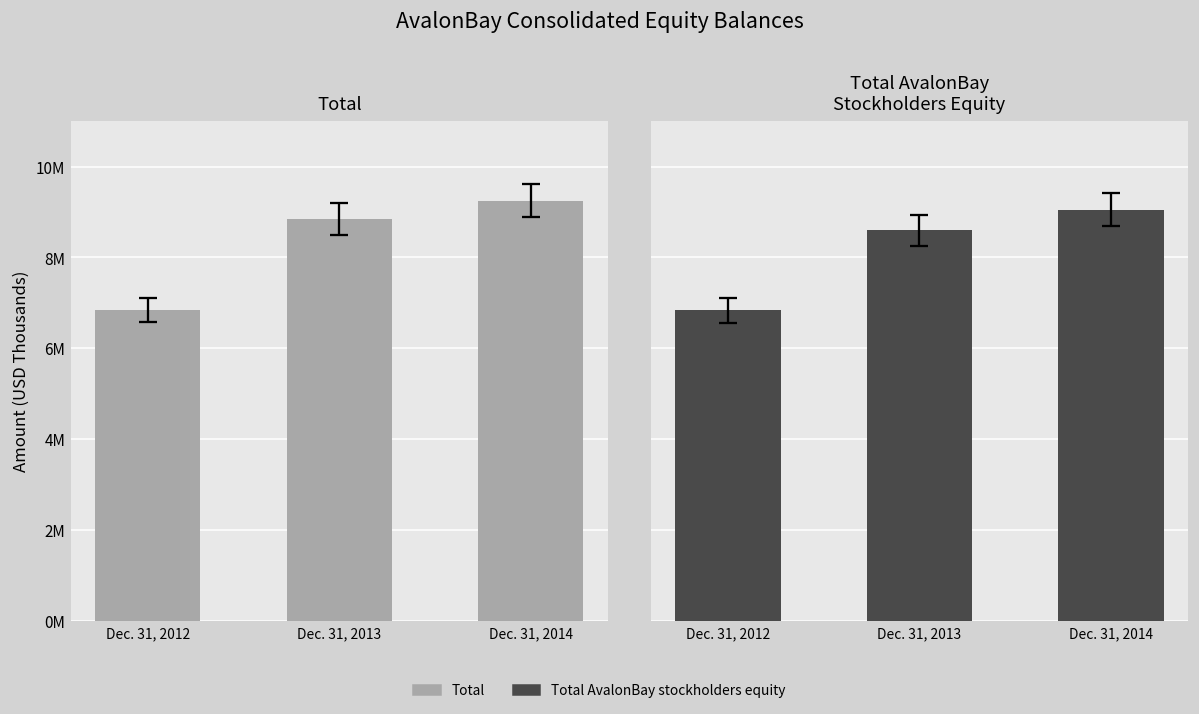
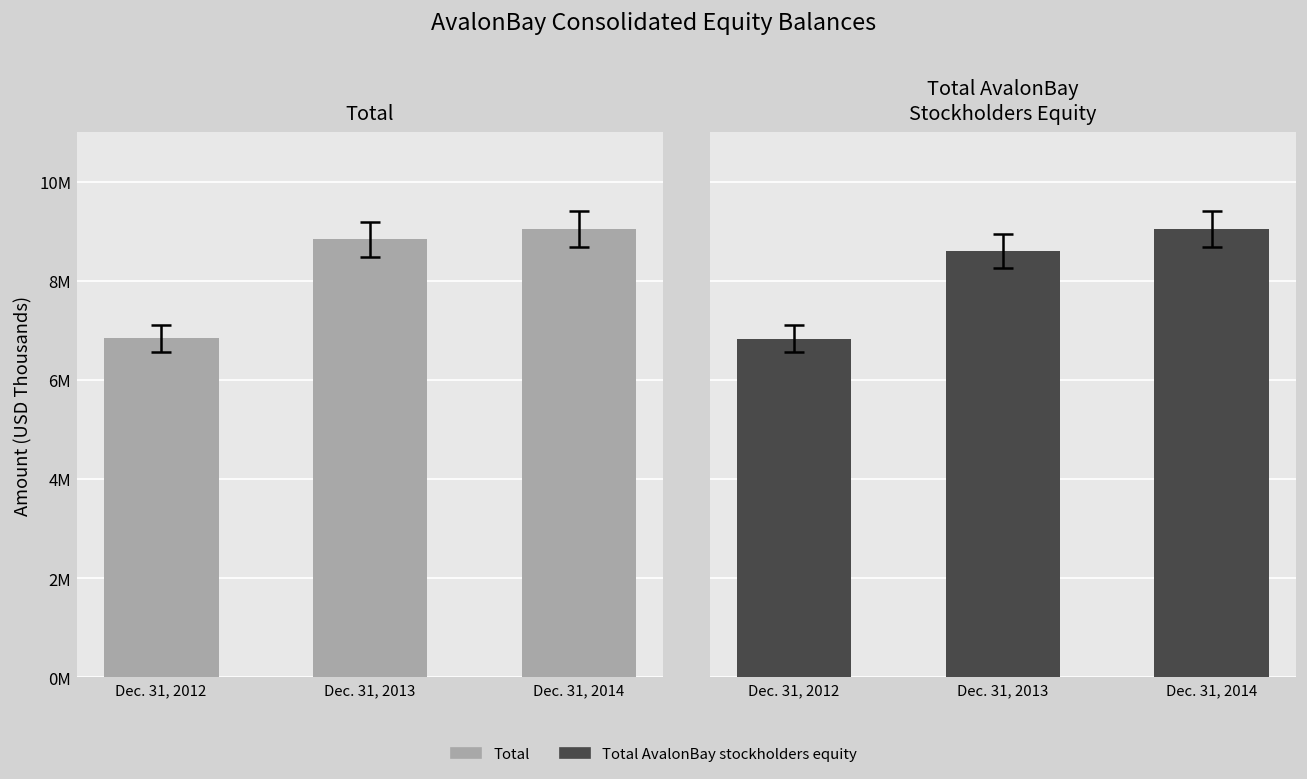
Total, Total, Dec. 31, 2014: 9300000 -> 9000000
